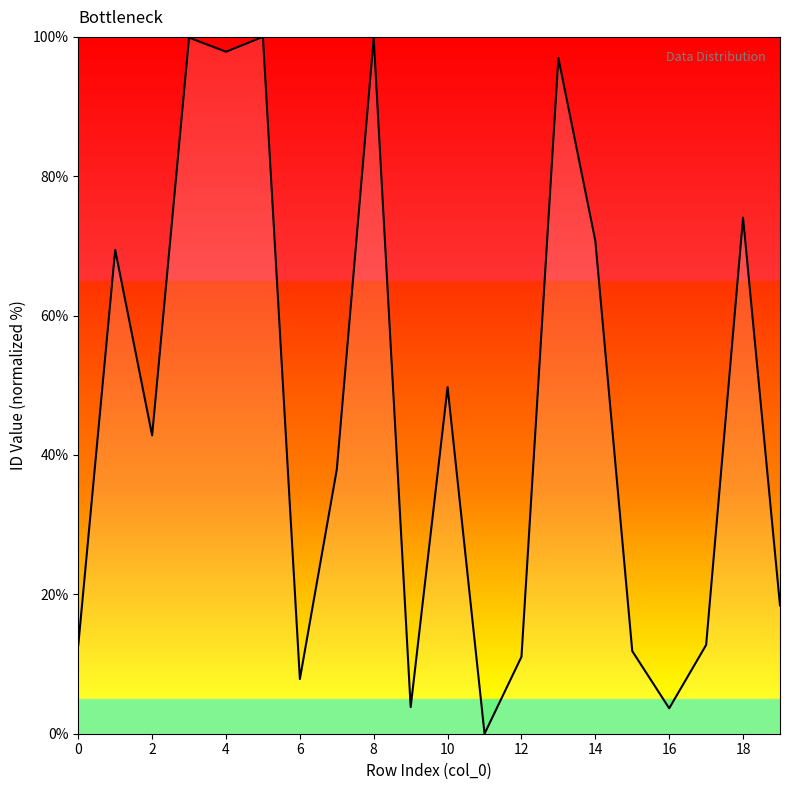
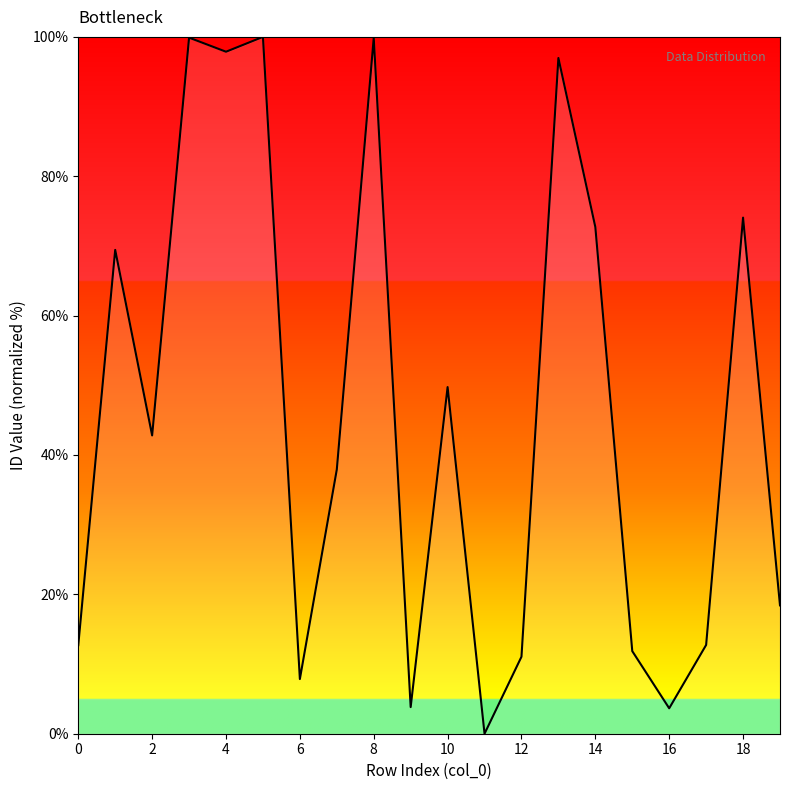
14: 71% -> 73%
